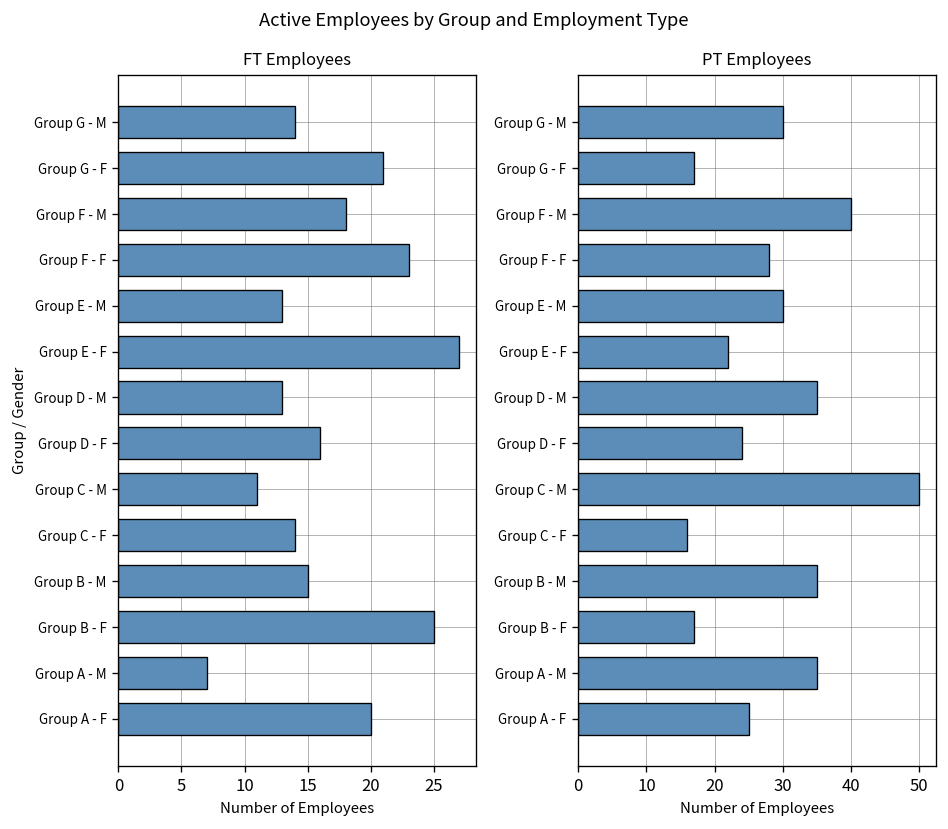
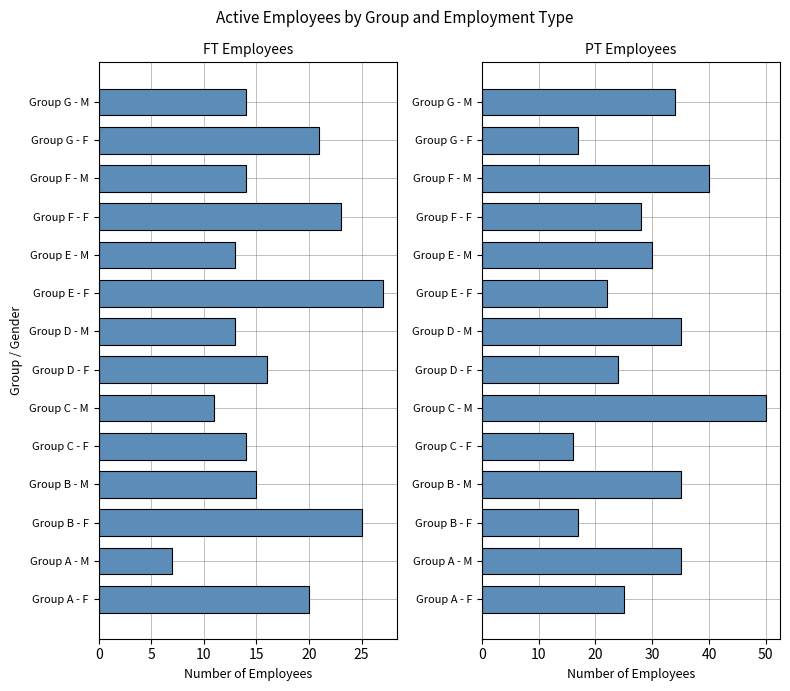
FT Employees, Group F - M: 18 -> 14
PT Employees, Group G - M: 30 -> 34
